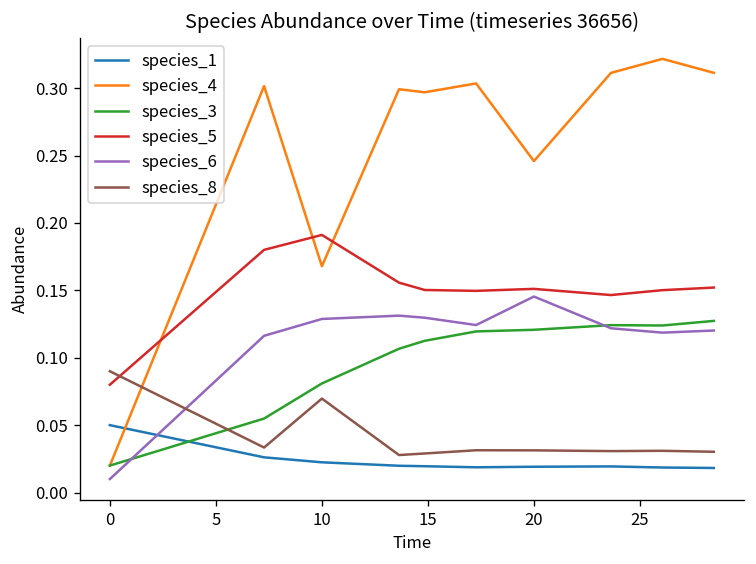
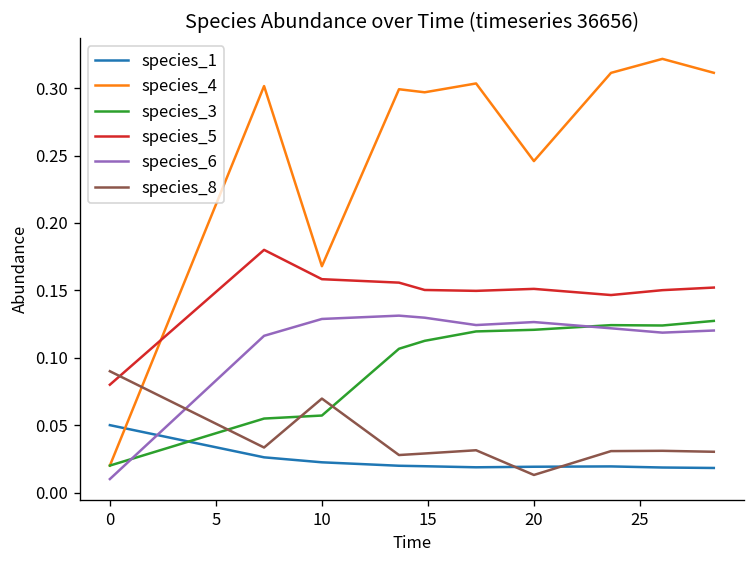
species_3, 10: 0.081 -> 0.057
species_5, 10: 0.191 -> 0.158
species_6, 20: 0.145 -> 0.126
species_8, 20: 0.031 -> 0.013
